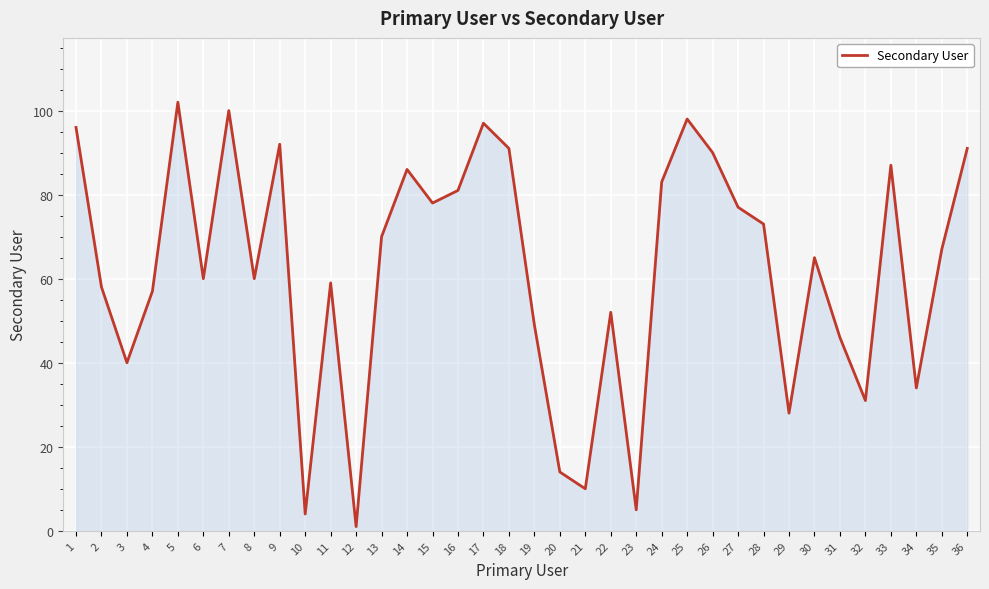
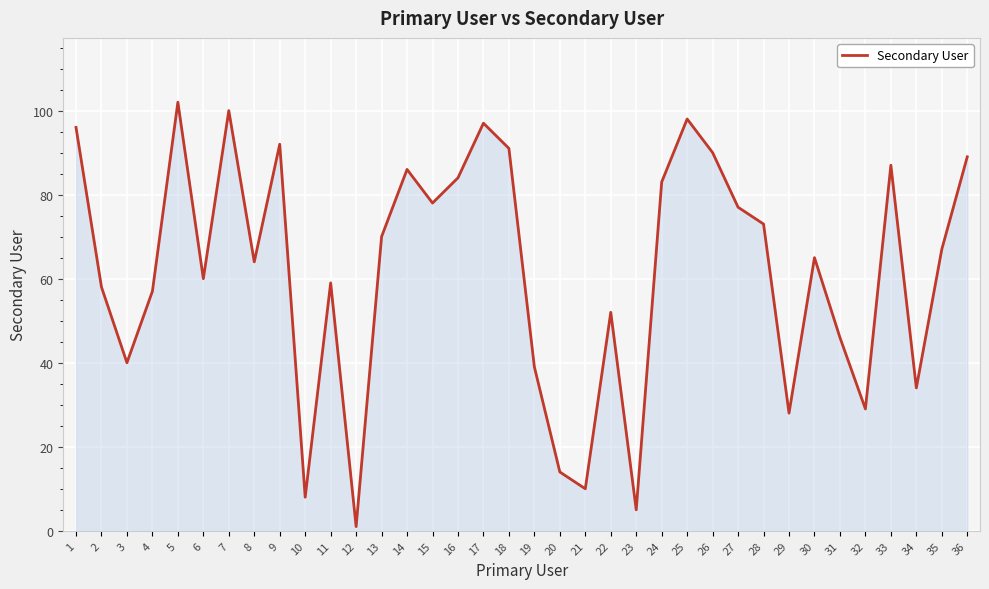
8: 60 -> 64
10: 4 -> 8
16: 81 -> 84
19: 49 -> 39
32: 31 -> 29
36: 91 -> 89
